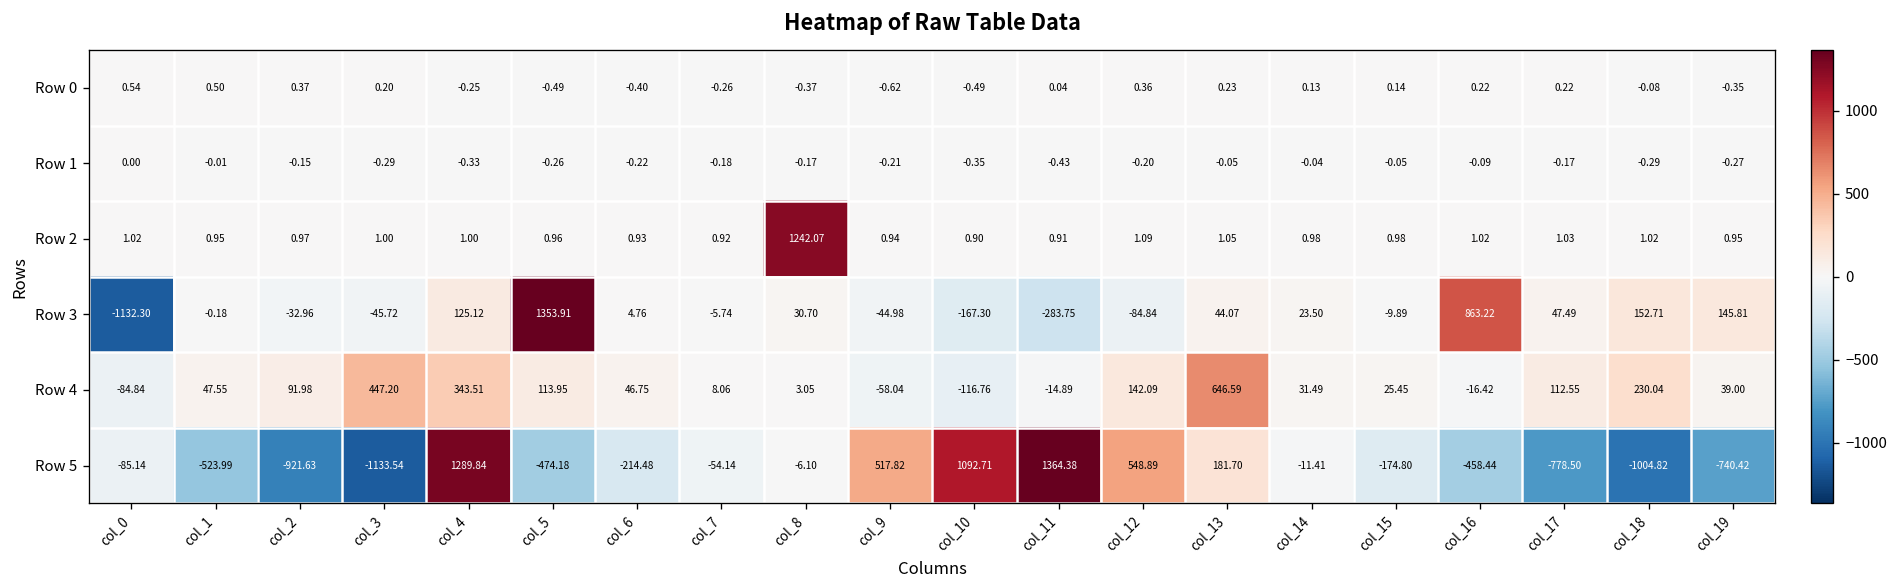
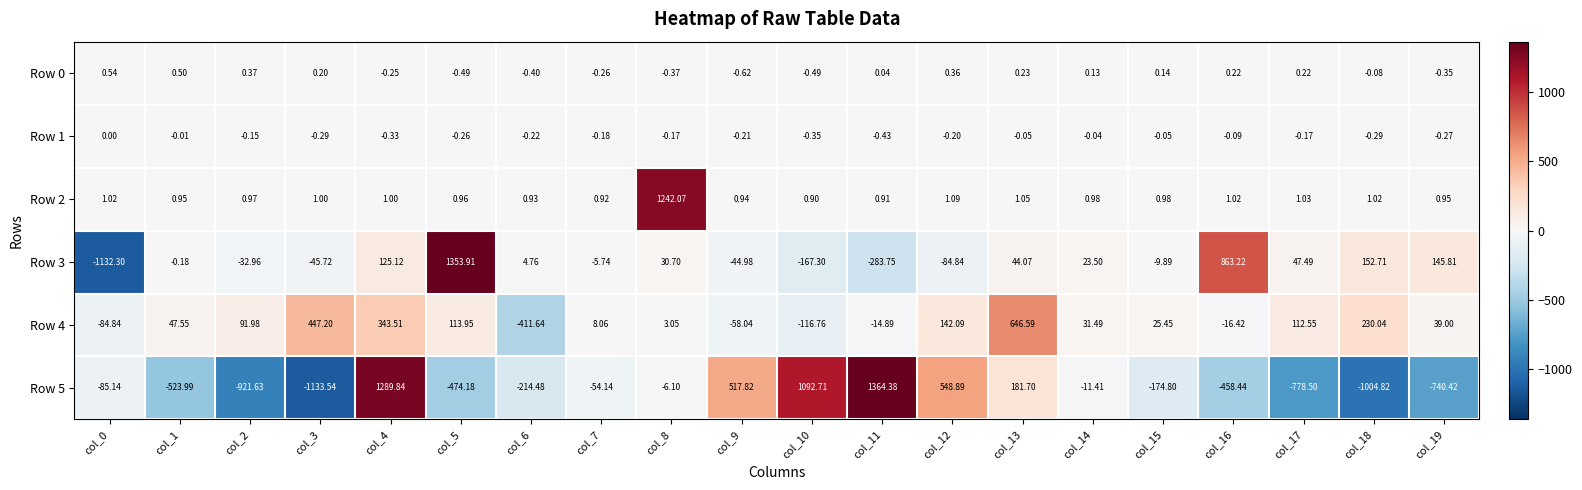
Row 4, col_6: 46.75 -> -411.64
